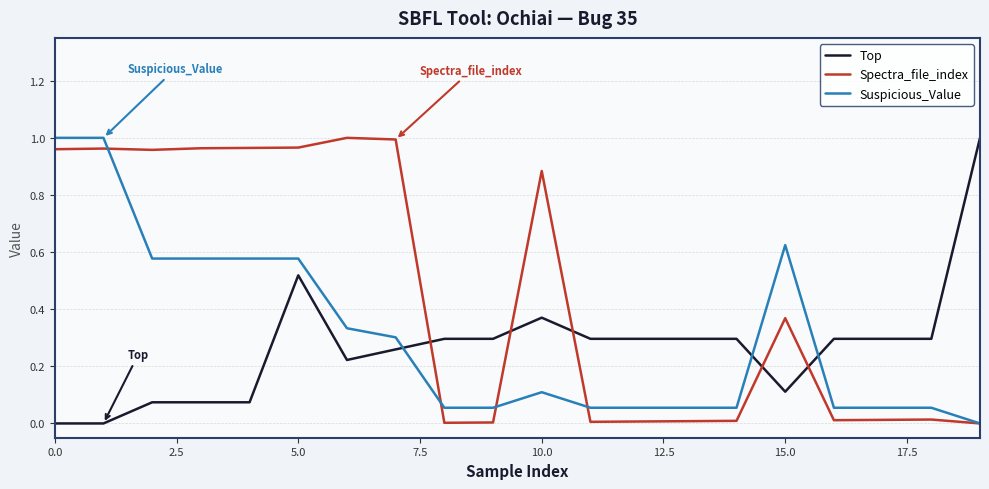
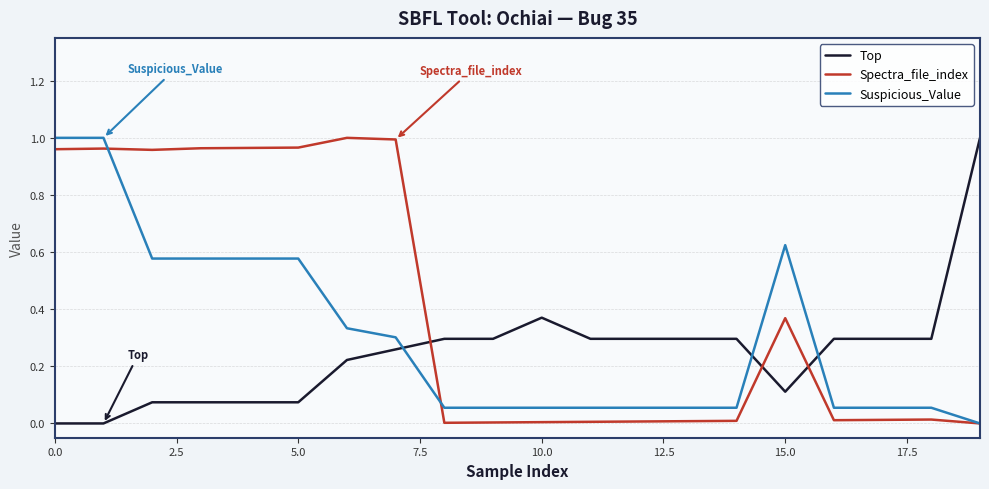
Top, 5.0: 0.52 -> 0.07
Spectra_file_index, 10.0: 0.88 -> 0.00
Suspicious_Value, 10.0: 0.11 -> 0.05
